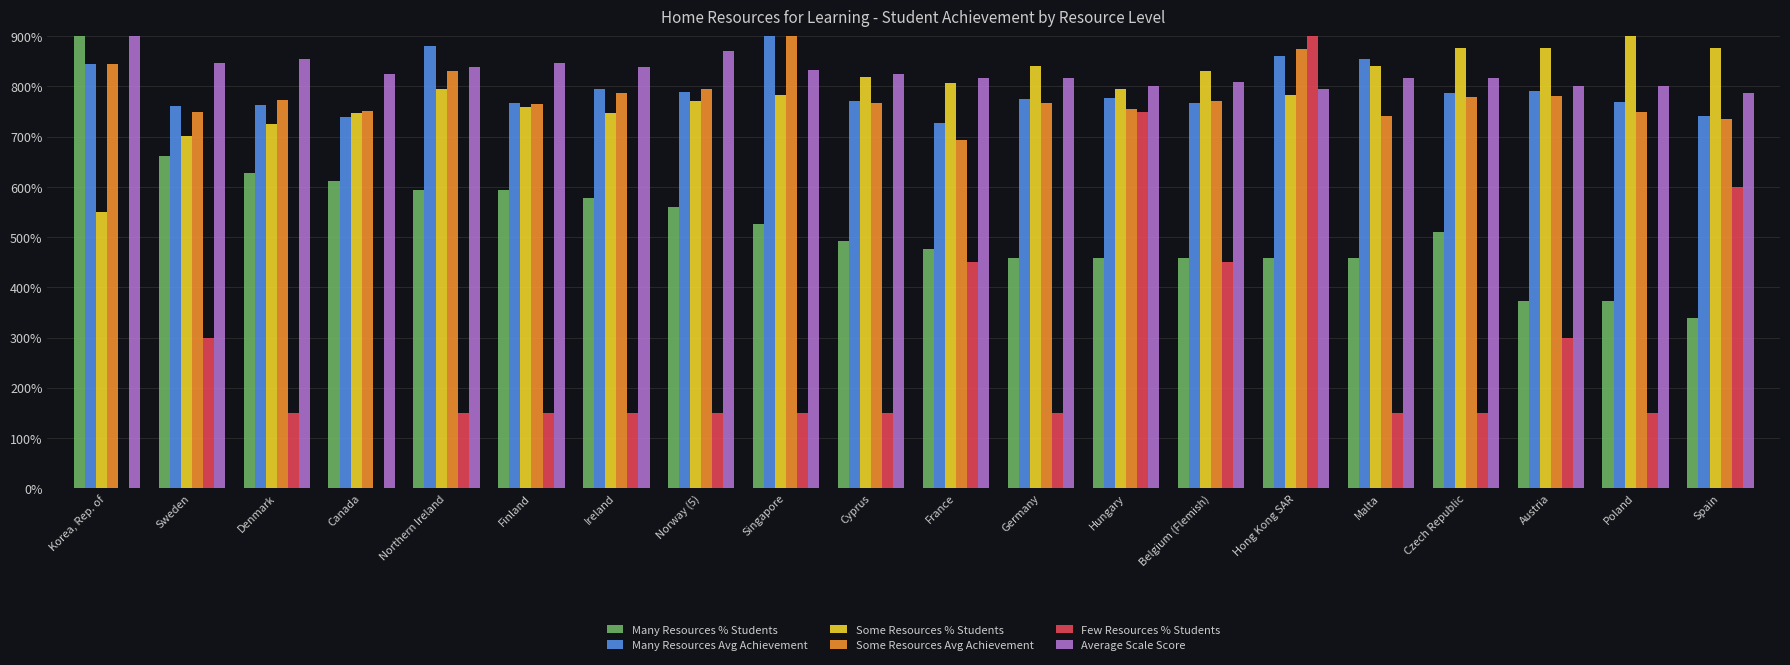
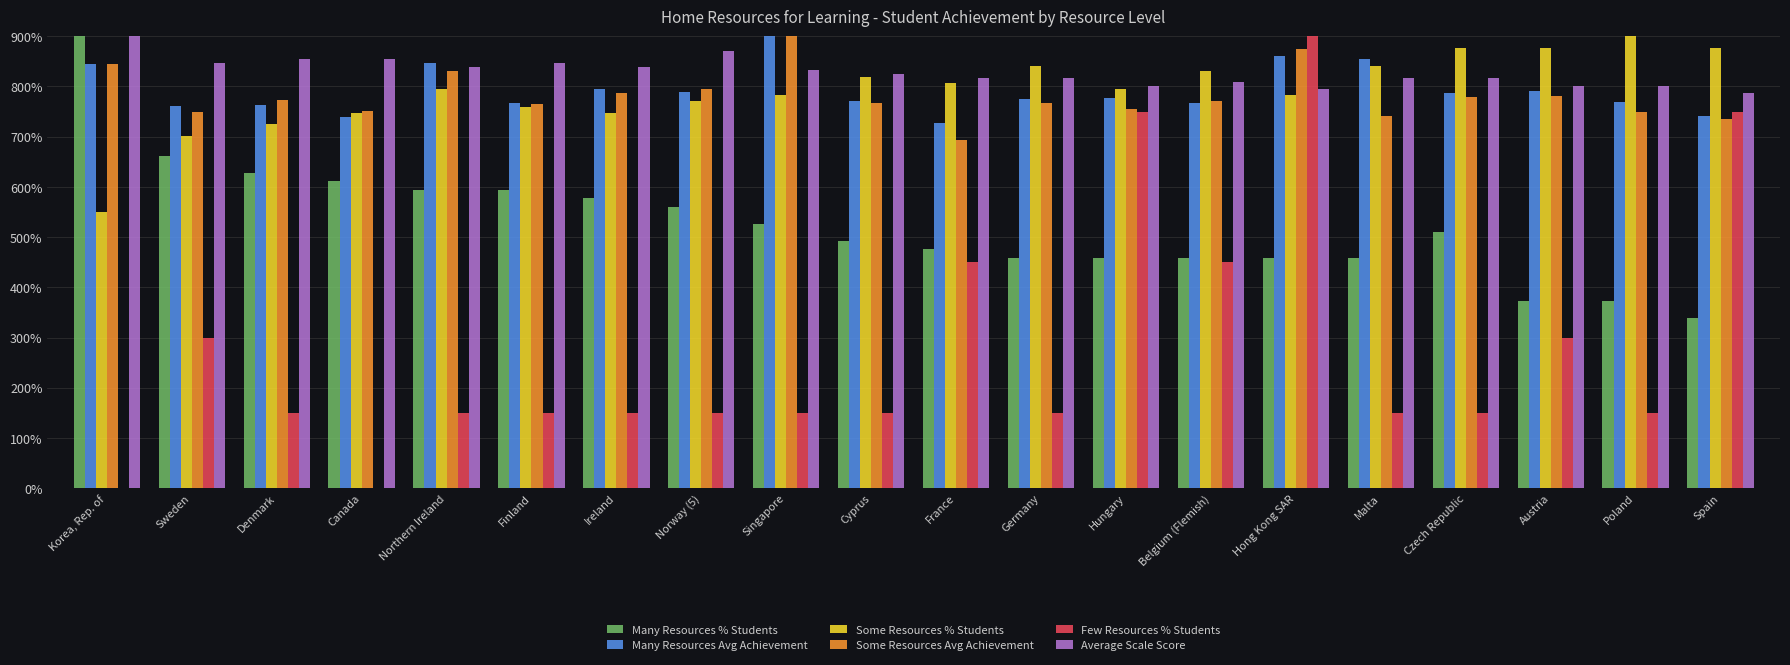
Average Scale Score, Canada: 820% -> 850%
Many Resources Avg Achievement, Northern Ireland: 880% -> 850%
Few Resources % Students, Spain: 600% -> 750%
